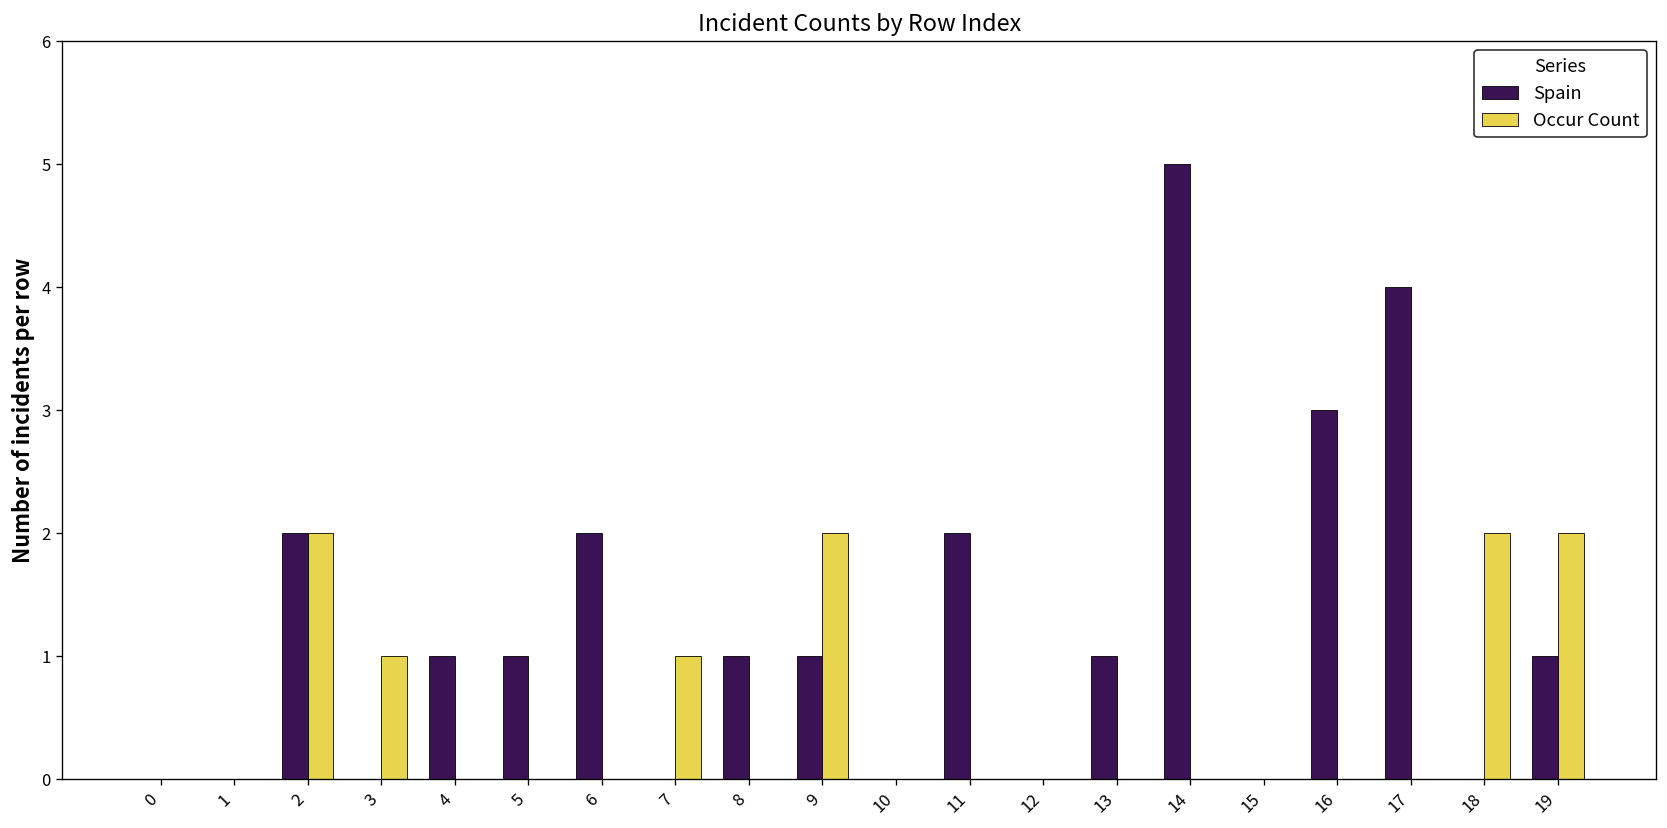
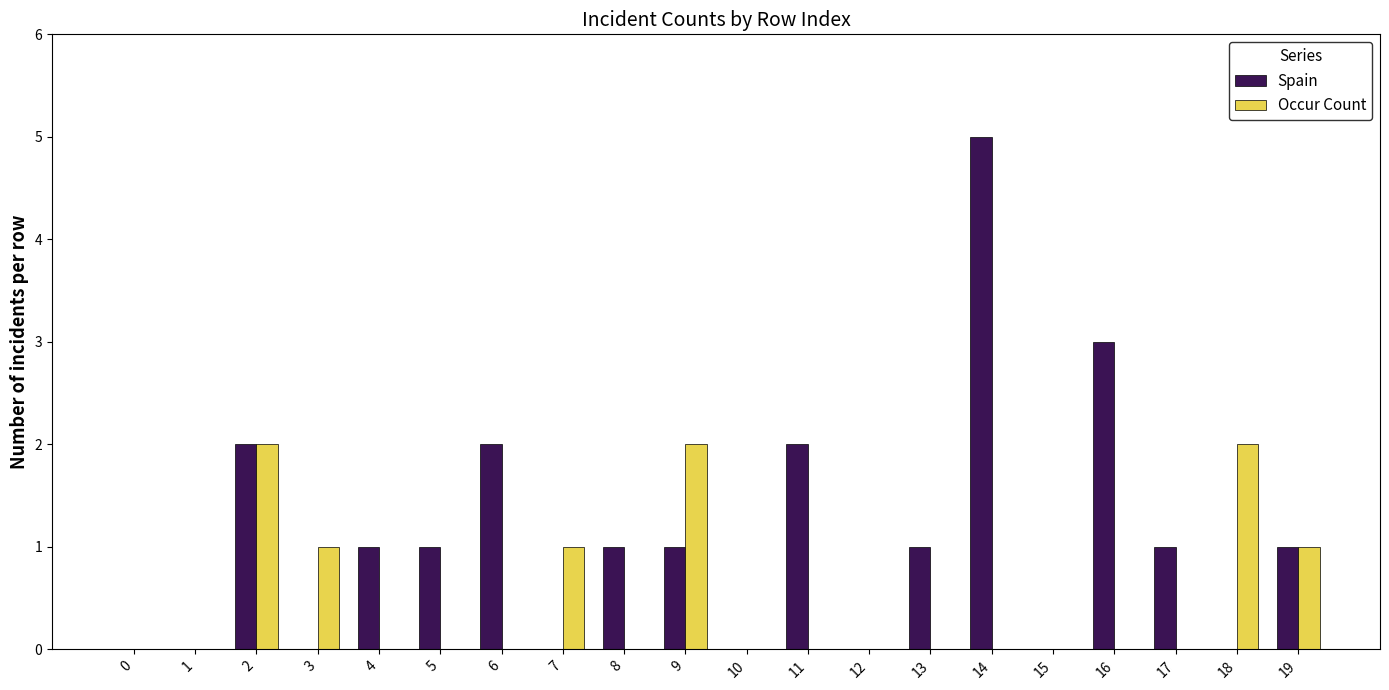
Spain, 17: 4 -> 1
Occur Count, 19: 2 -> 1
